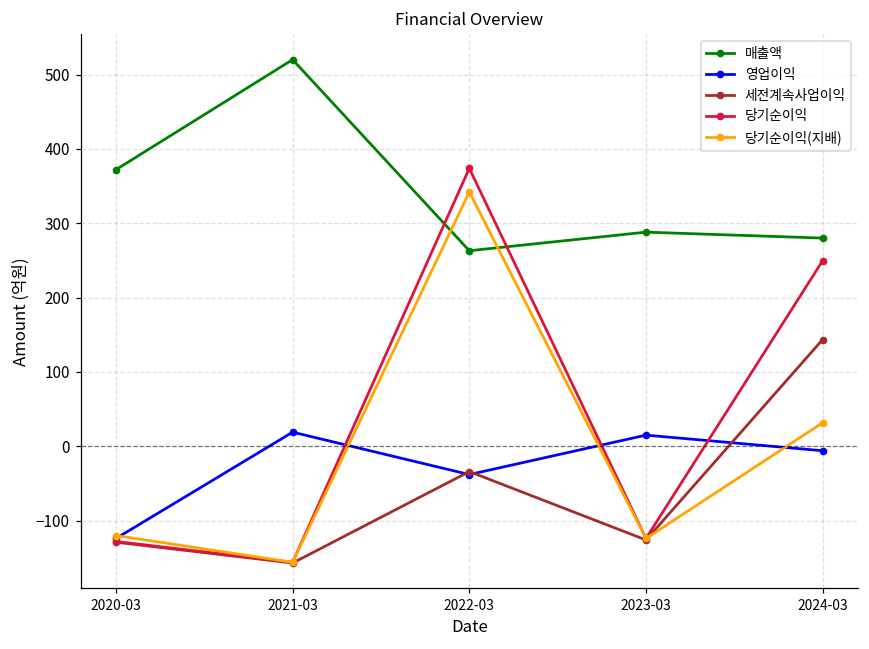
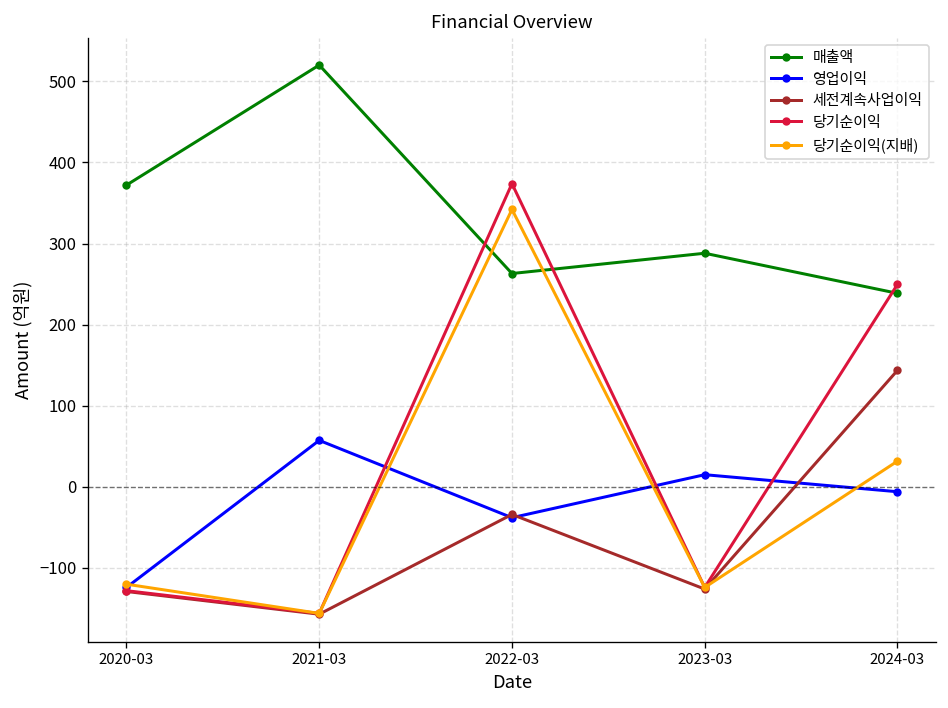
영업이익, 2021-03: 20 -> 60
매출액, 2024-03: 280 -> 240
